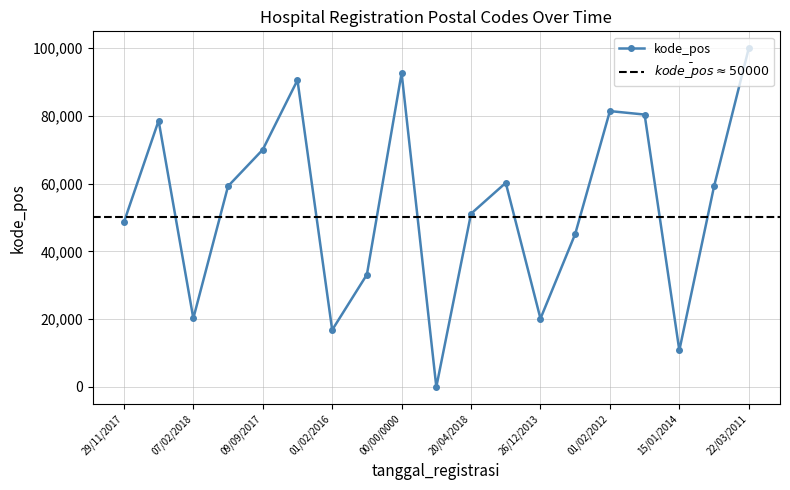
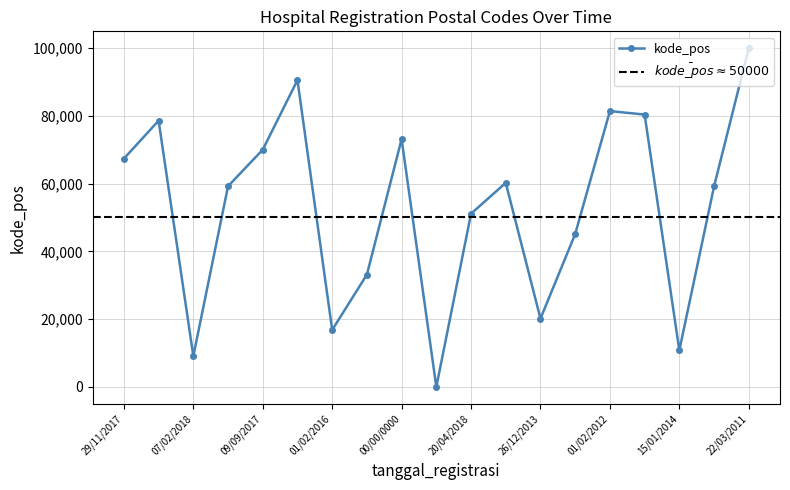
29/11/2017: 49,000 -> 67,000
07/02/2018: 20,000 -> 9,000
00/00/0000: 93,000 -> 73,000
